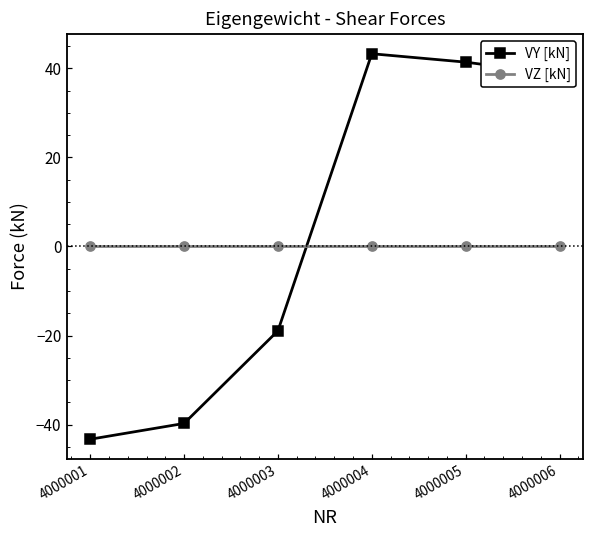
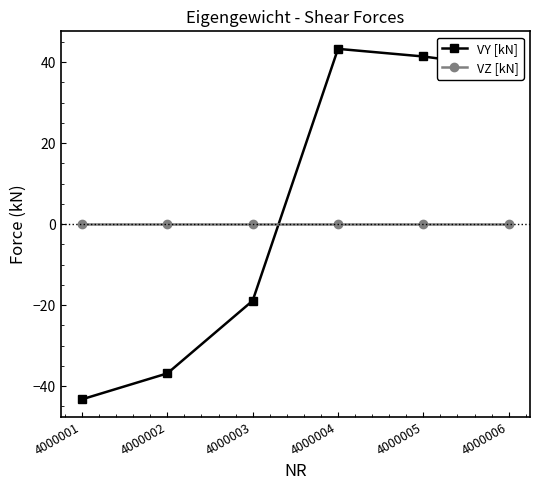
VY [kN], 4000002: -40 -> -37
